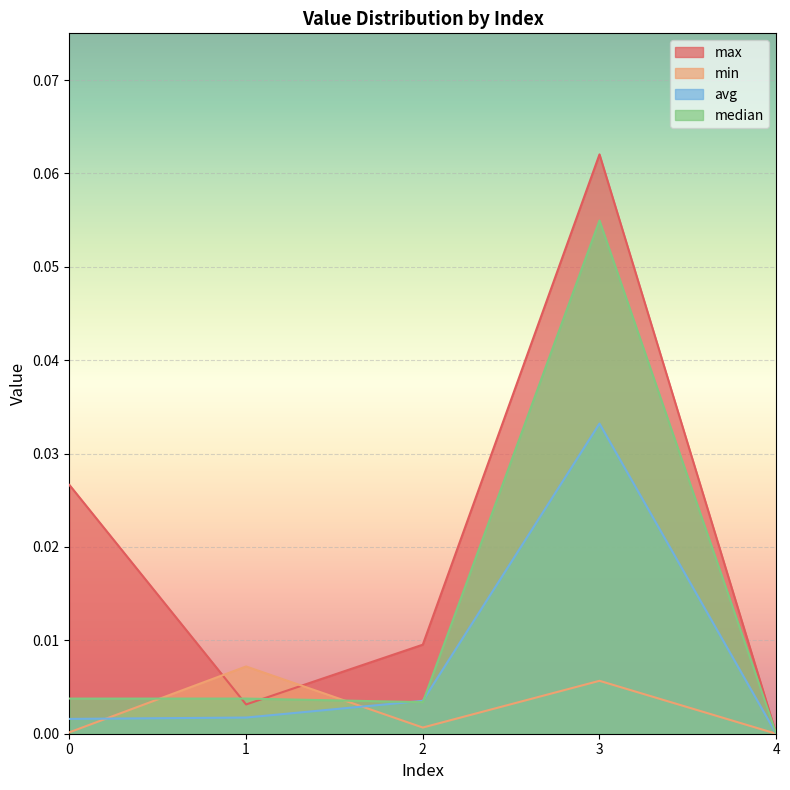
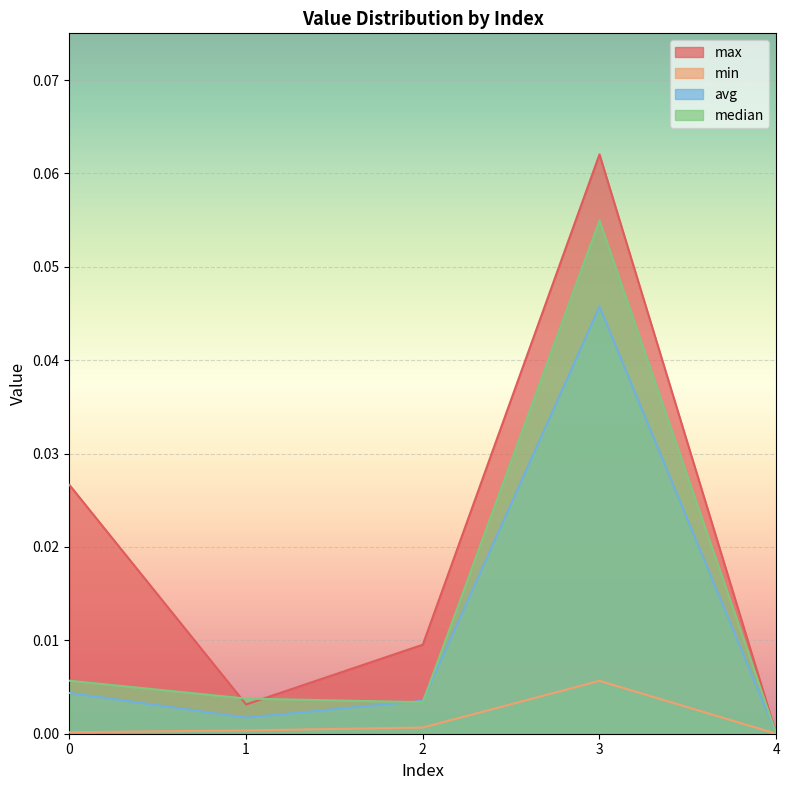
avg, 0: 0.002 -> 0.004
median, 0: 0.004 -> 0.006
min, 1: 0.007 -> 0.000
avg, 3: 0.033 -> 0.046
